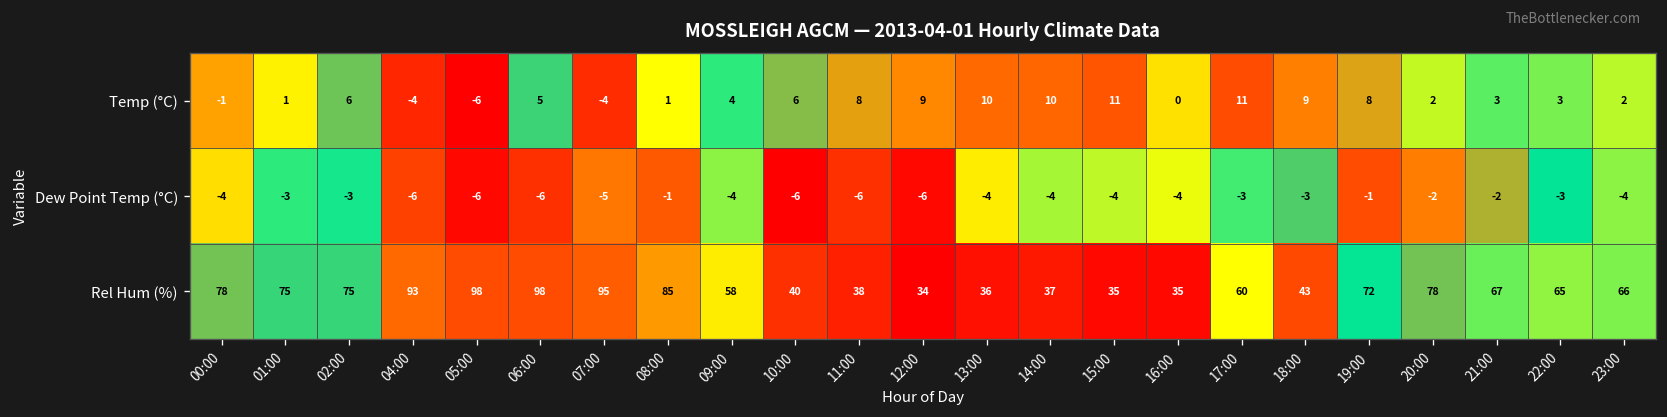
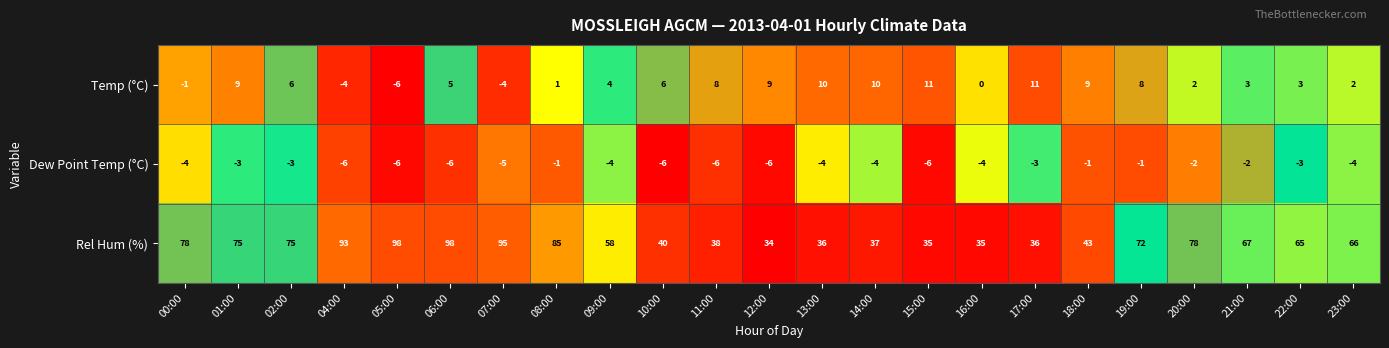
Temp (°C), 01:00: 1 -> 9
Dew Point Temp (°C), 15:00: -4 -> -6
Dew Point Temp (°C), 18:00: -3 -> -1
Rel Hum (%), 17:00: 60 -> 36
